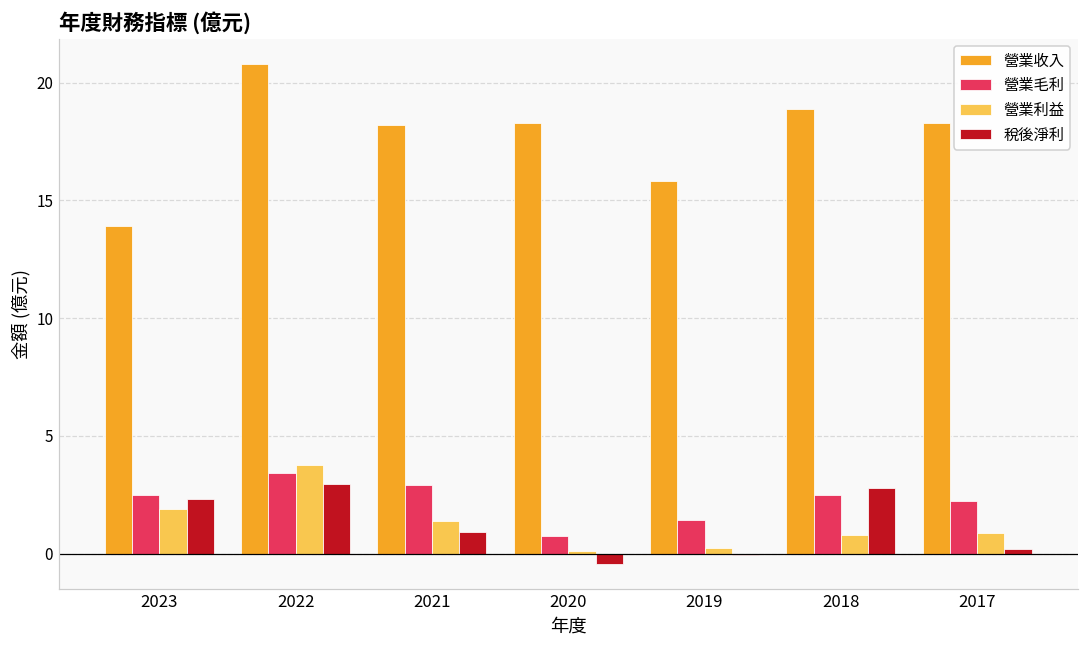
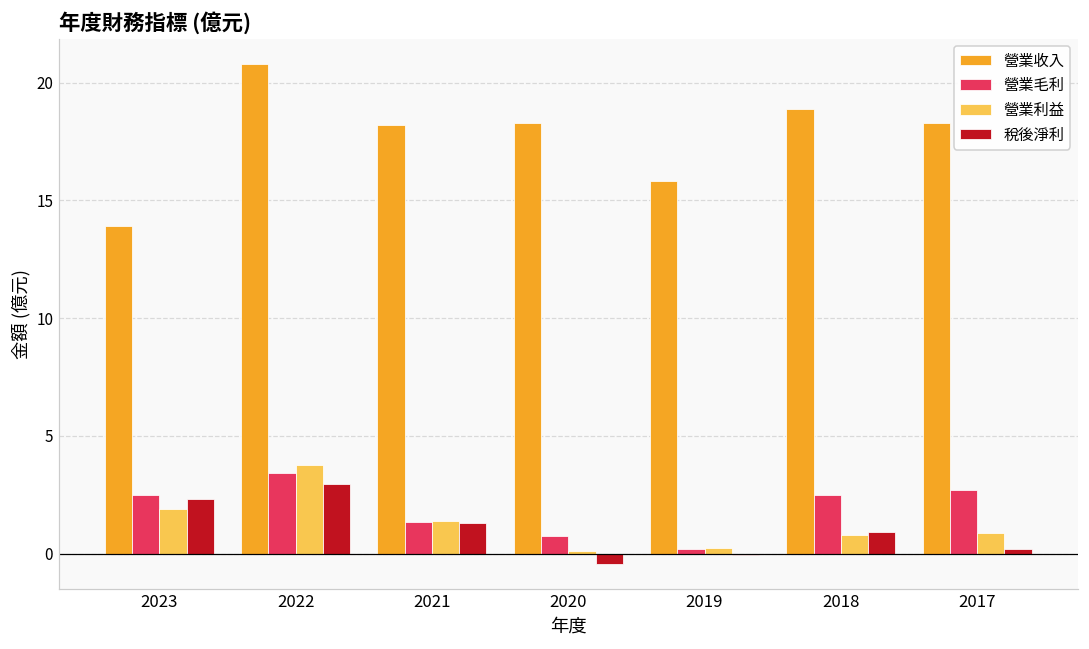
營業毛利, 2021: 2.9 -> 1.3
稅後淨利, 2021: 0.9 -> 1.3
營業毛利, 2019: 1.4 -> 0.2
稅後淨利, 2018: 2.8 -> 0.9
營業毛利, 2017: 2.2 -> 2.7
